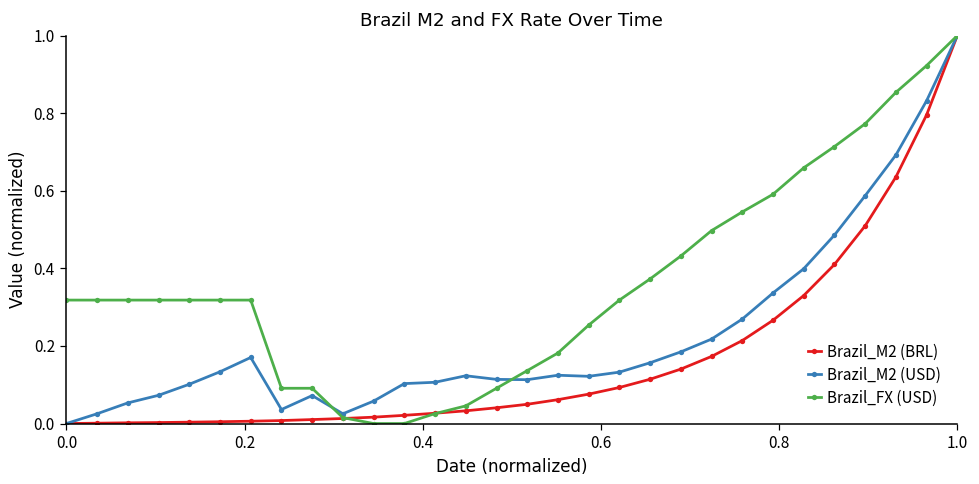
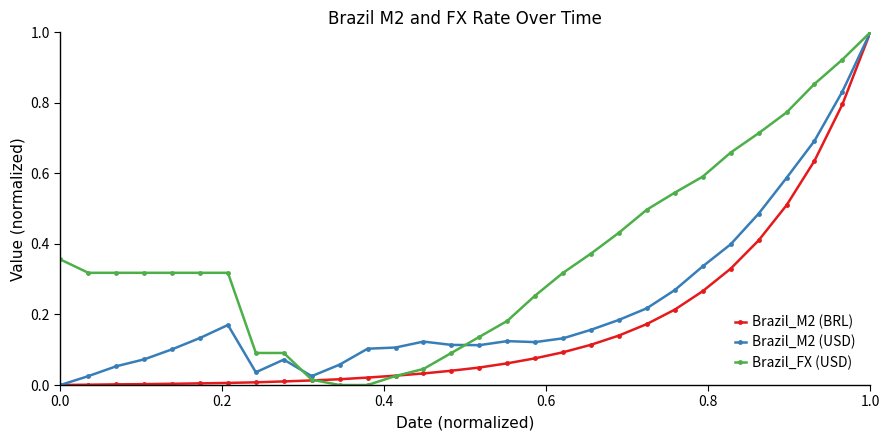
Brazil_FX (USD), 0.0: 0.32 -> 0.36
